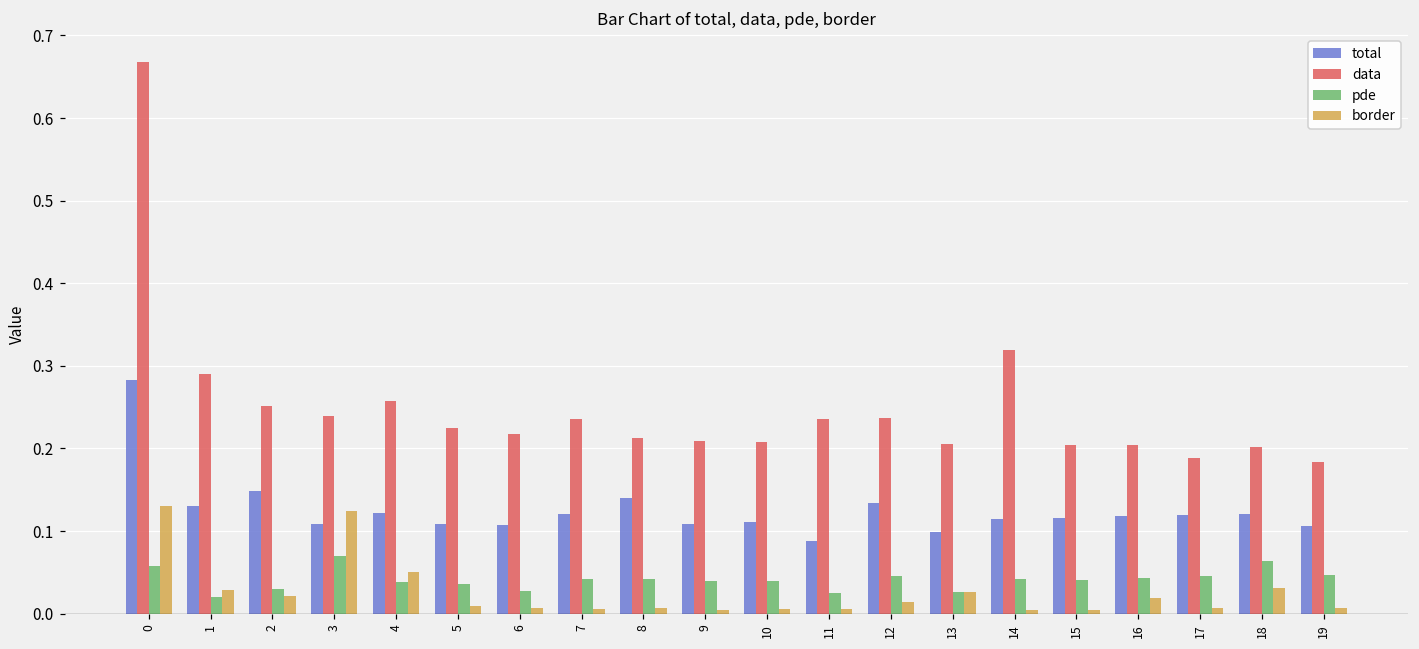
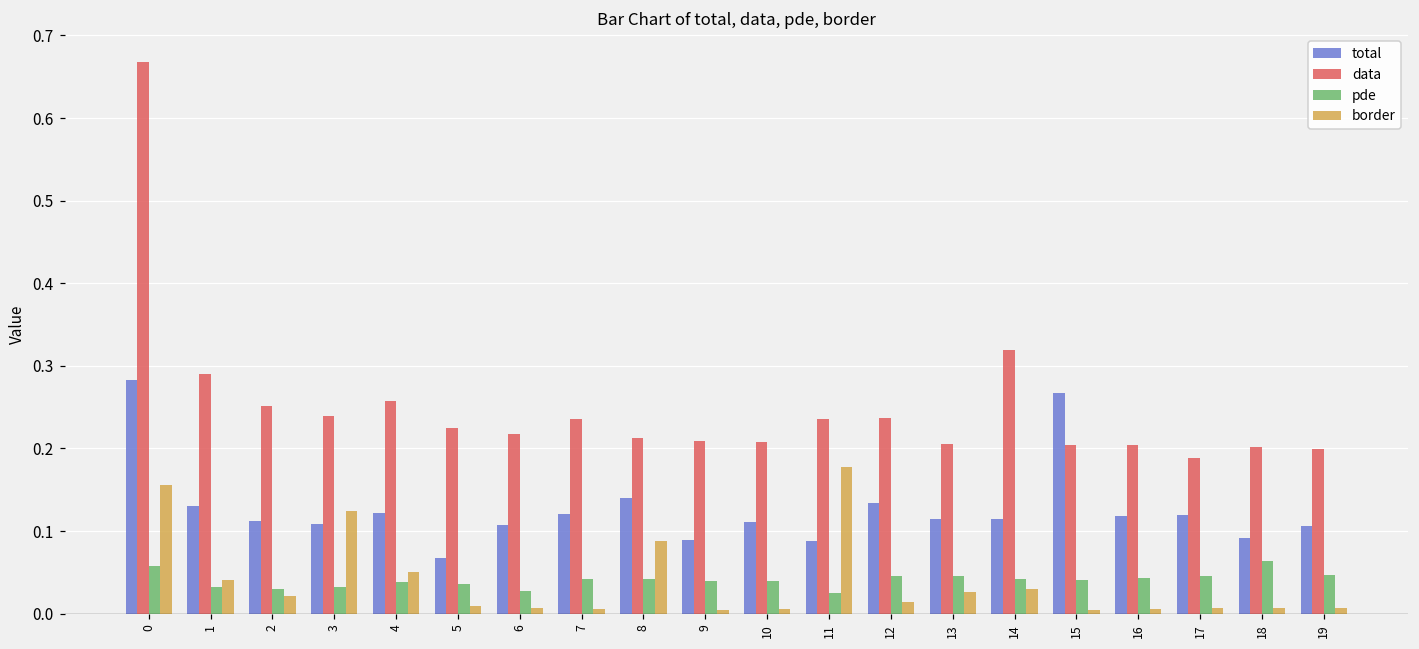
border, 0: 0.13 -> 0.16
pde, 1: 0.02 -> 0.03
border, 1: 0.03 -> 0.04
total, 2: 0.15 -> 0.11
pde, 3: 0.07 -> 0.03
total, 5: 0.11 -> 0.07
border, 8: 0.01 -> 0.09
total, 9: 0.11 -> 0.09
border, 11: 0.01 -> 0.18
total, 13: 0.10 -> 0.11
pde, 13: 0.03 -> 0.05
border, 14: 0.00 -> 0.03
total, 15: 0.12 -> 0.27
border, 16: 0.02 -> 0.01
total, 18: 0.12 -> 0.09
border, 18: 0.03 -> 0.01
data, 19: 0.18 -> 0.20
